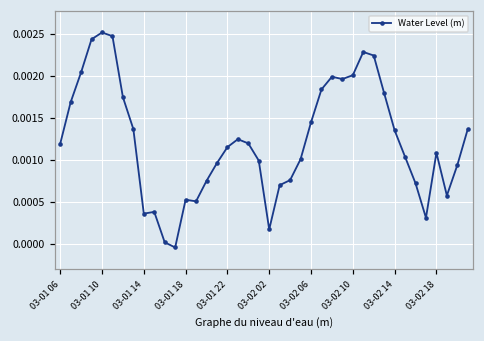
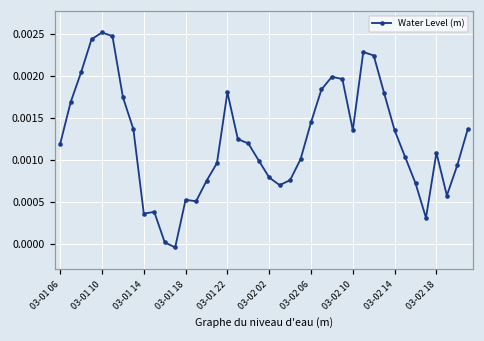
03-01 22: 0.0012 -> 0.0018
03-02 02: 0.0002 -> 0.0008
03-02 10: 0.0020 -> 0.0014
